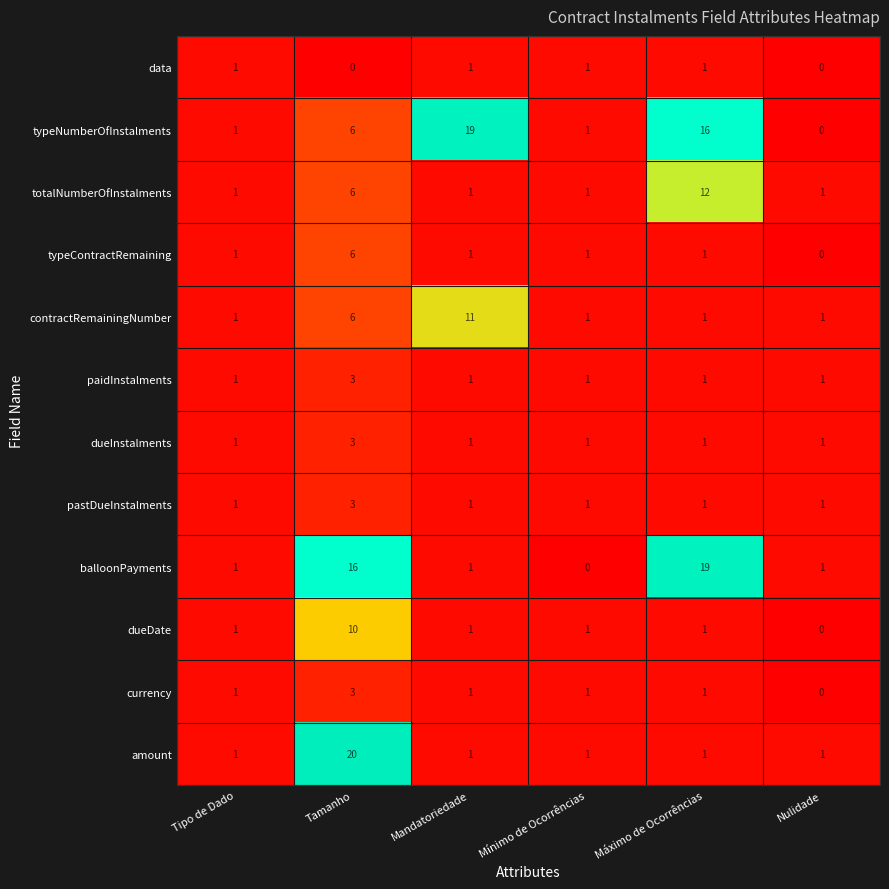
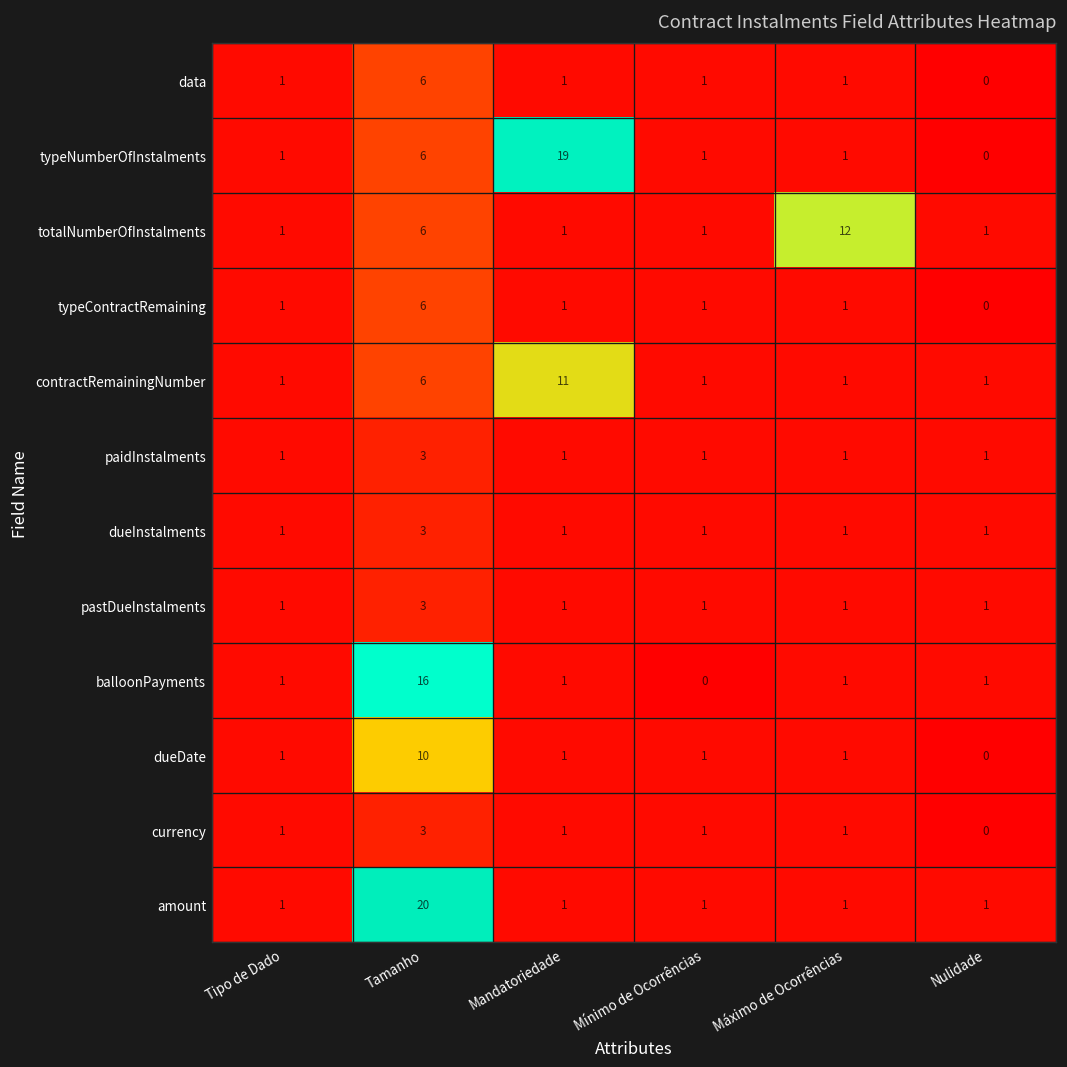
data, Tamanho: 0 -> 6
typeNumberOfInstalments, Máximo de Ocorrências: 16 -> 1
balloonPayments, Máximo de Ocorrências: 19 -> 1
